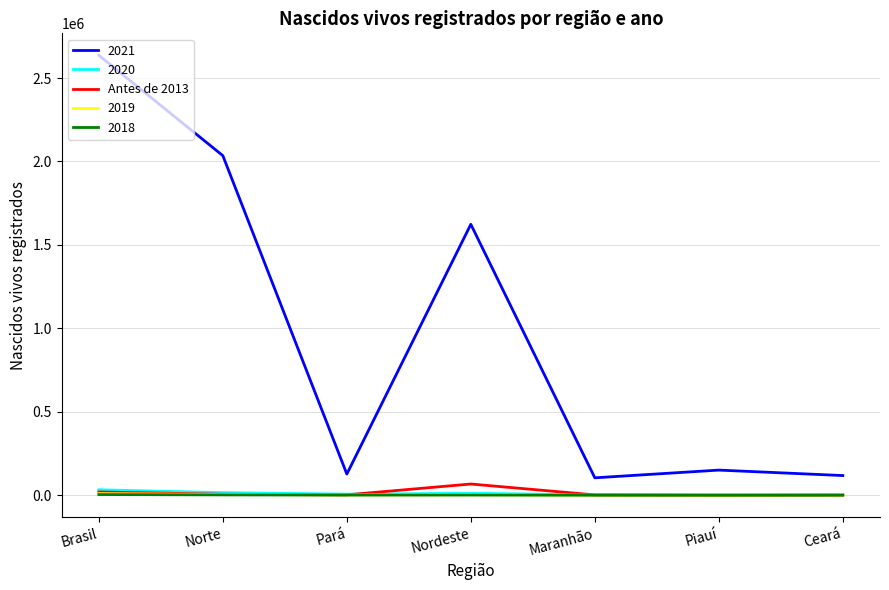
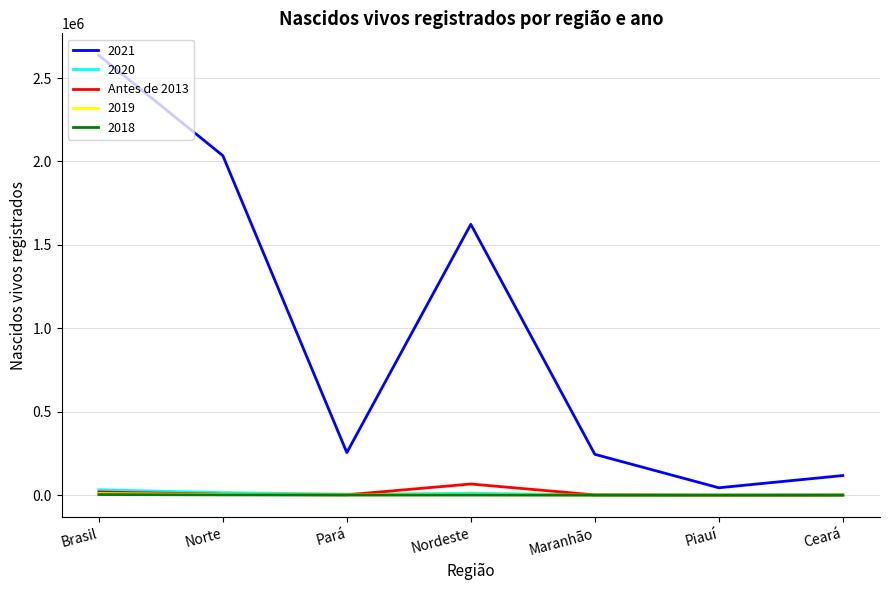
2021, Pará: 130000 -> 260000
2021, Maranhão: 100000 -> 250000
2021, Piauí: 150000 -> 40000
